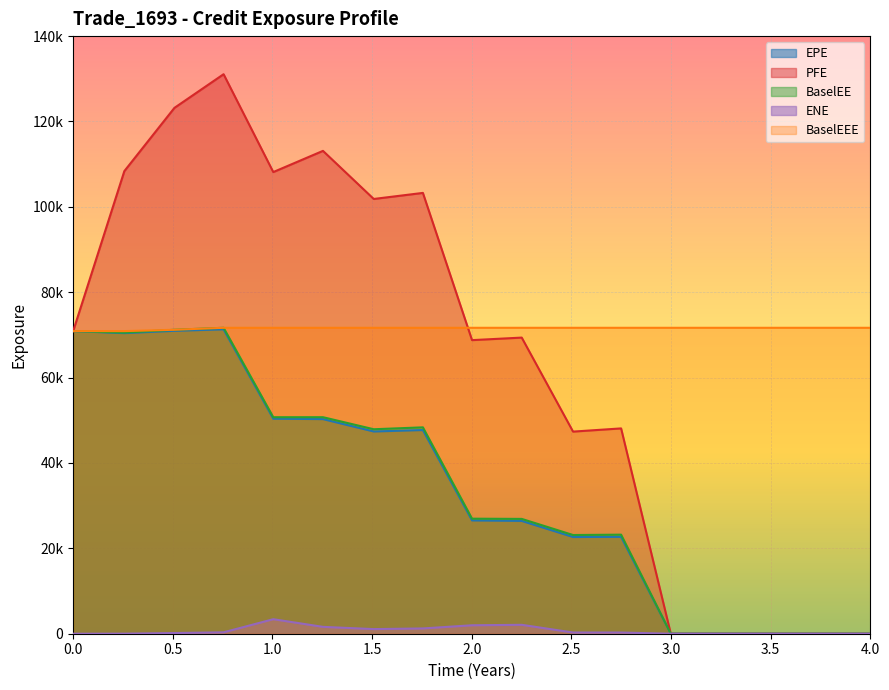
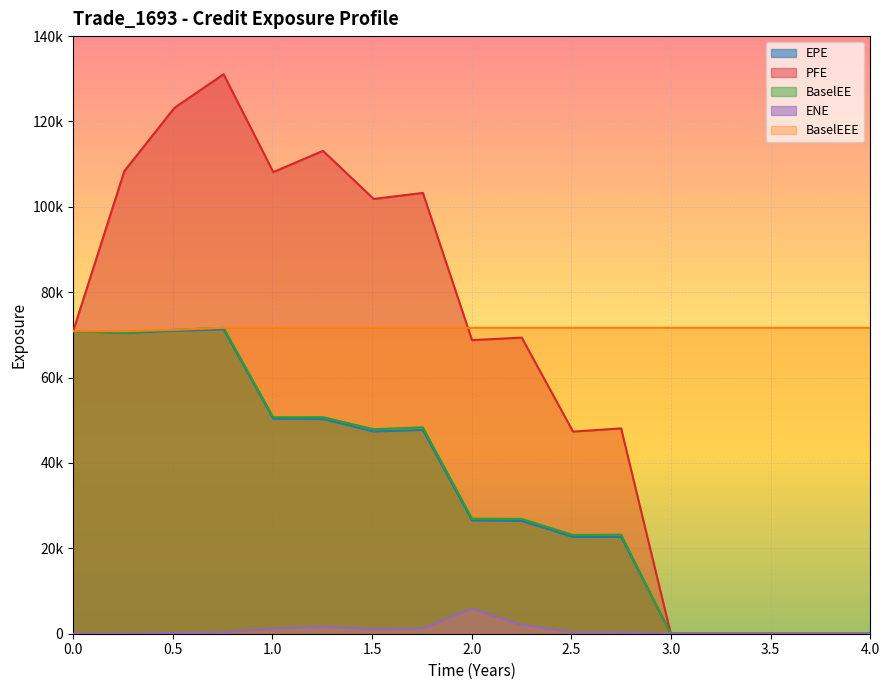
ENE, 1.0: 3000 -> 1000
ENE, 2.0: 2000 -> 6000
